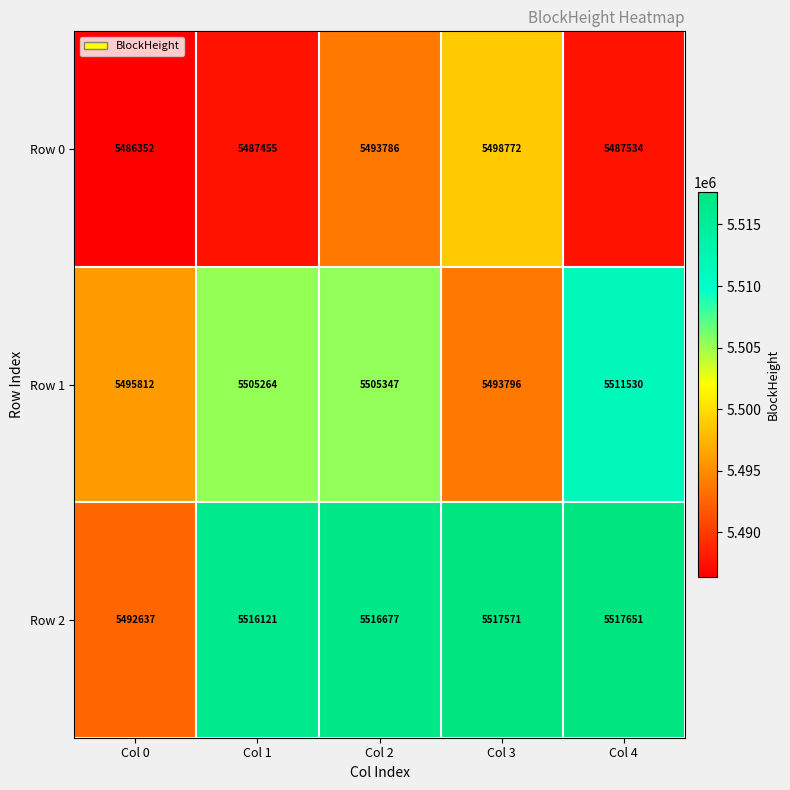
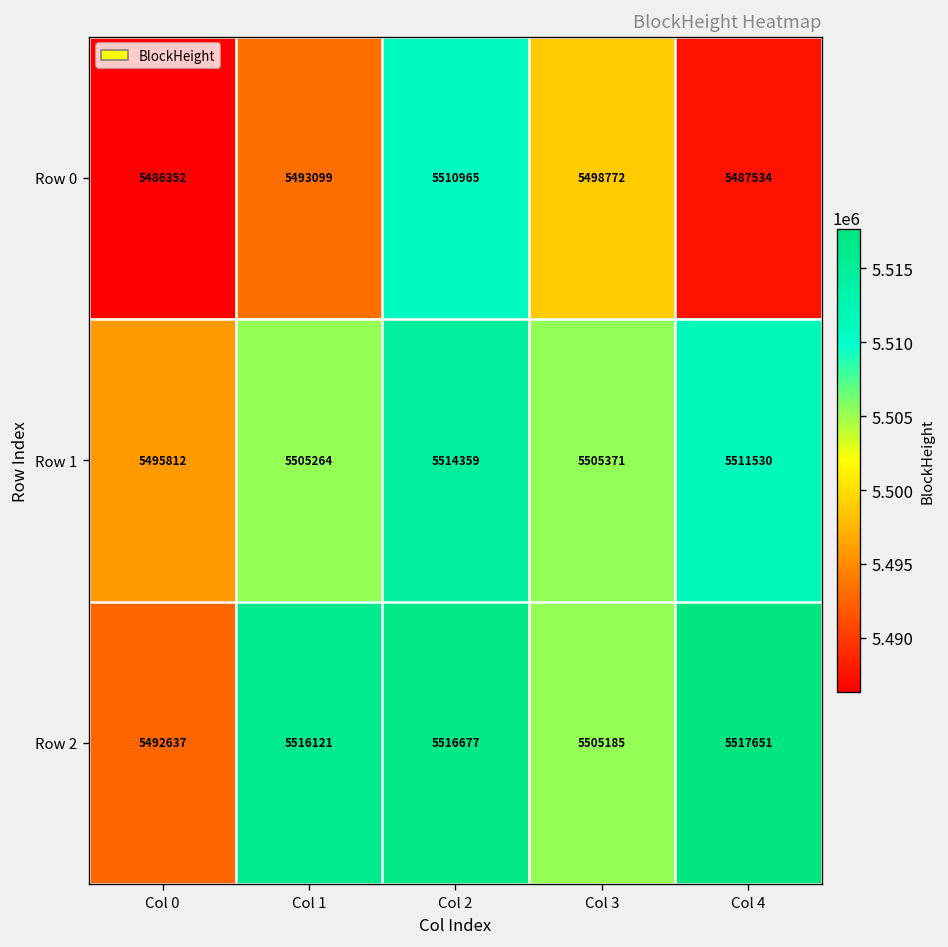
Row 0, Col 1: 5487455 -> 5493099
Row 0, Col 2: 5493786 -> 5510965
Row 1, Col 2: 5505347 -> 5514359
Row 1, Col 3: 5493796 -> 5505371
Row 2, Col 3: 5517571 -> 5505185
